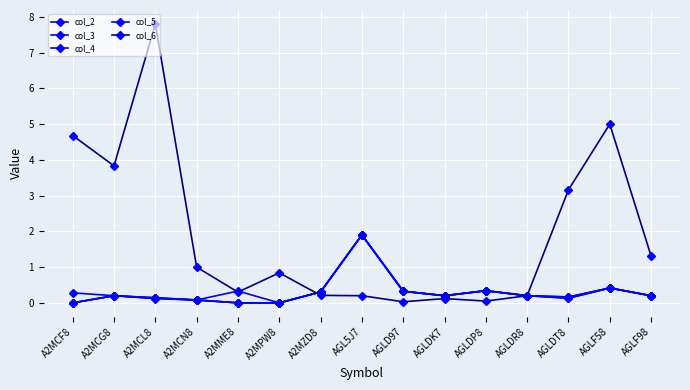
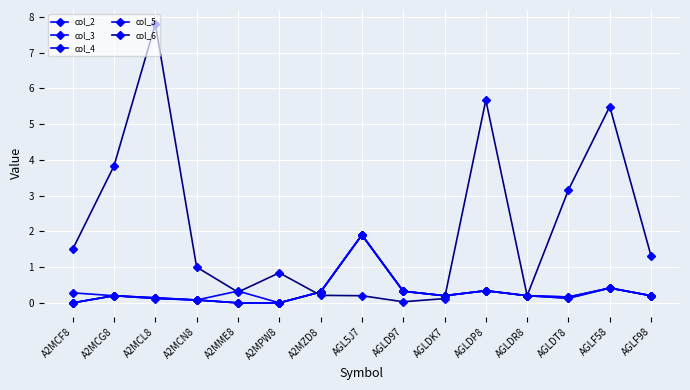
col_6, A2MCF8: 4.7 -> 1.5
col_6, AGLDP8: 0.1 -> 5.7
col_6, AGLF58: 5.0 -> 5.5
